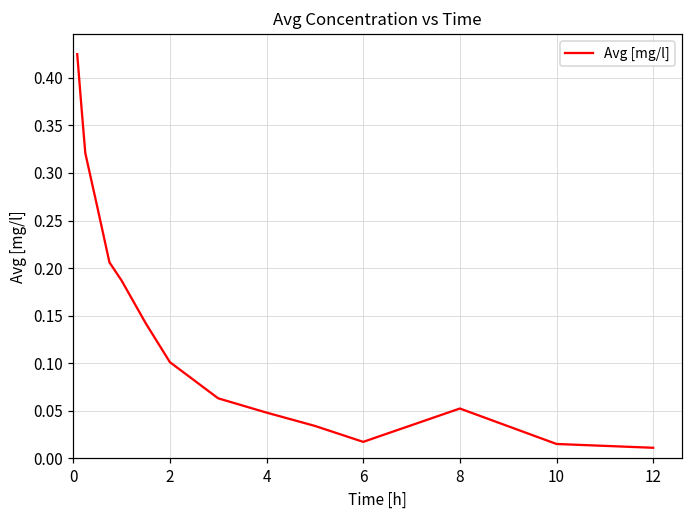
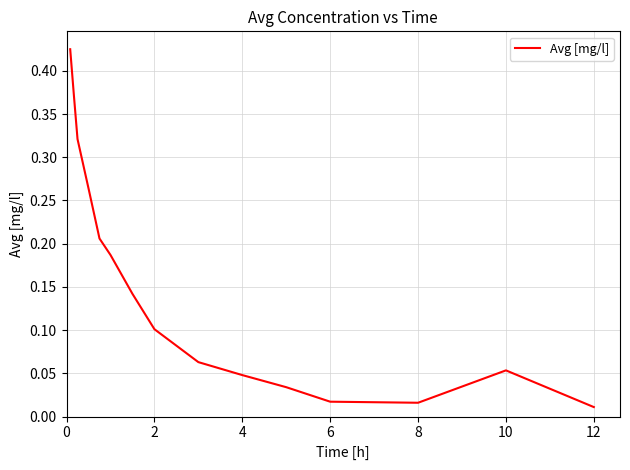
8: 0.05 -> 0.02
10: 0.01 -> 0.05
